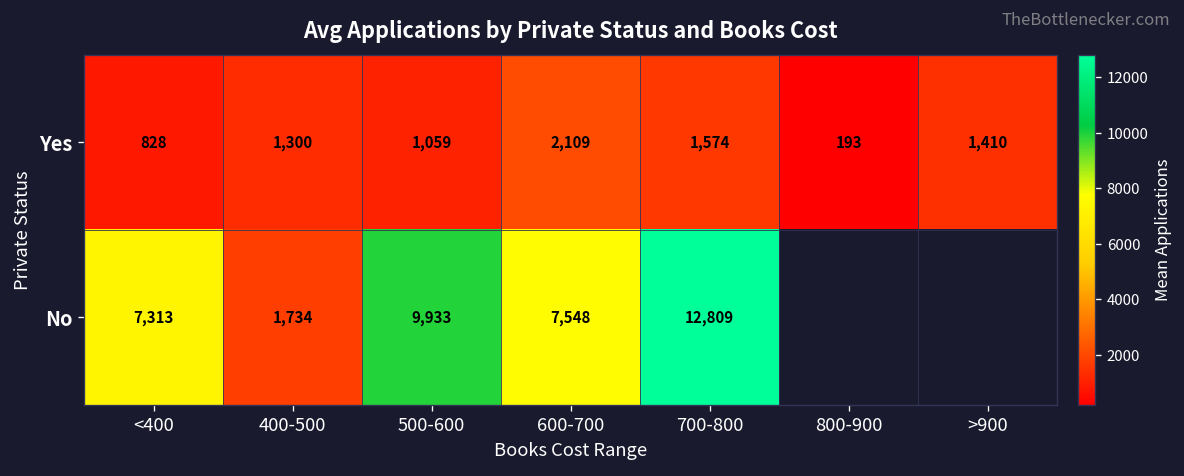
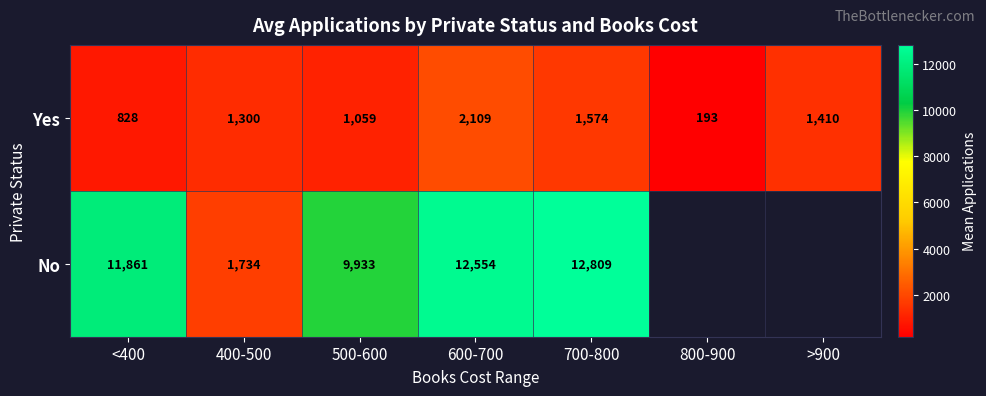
No, <400: 7,313 -> 11,861
No, 600-700: 7,548 -> 12,554
